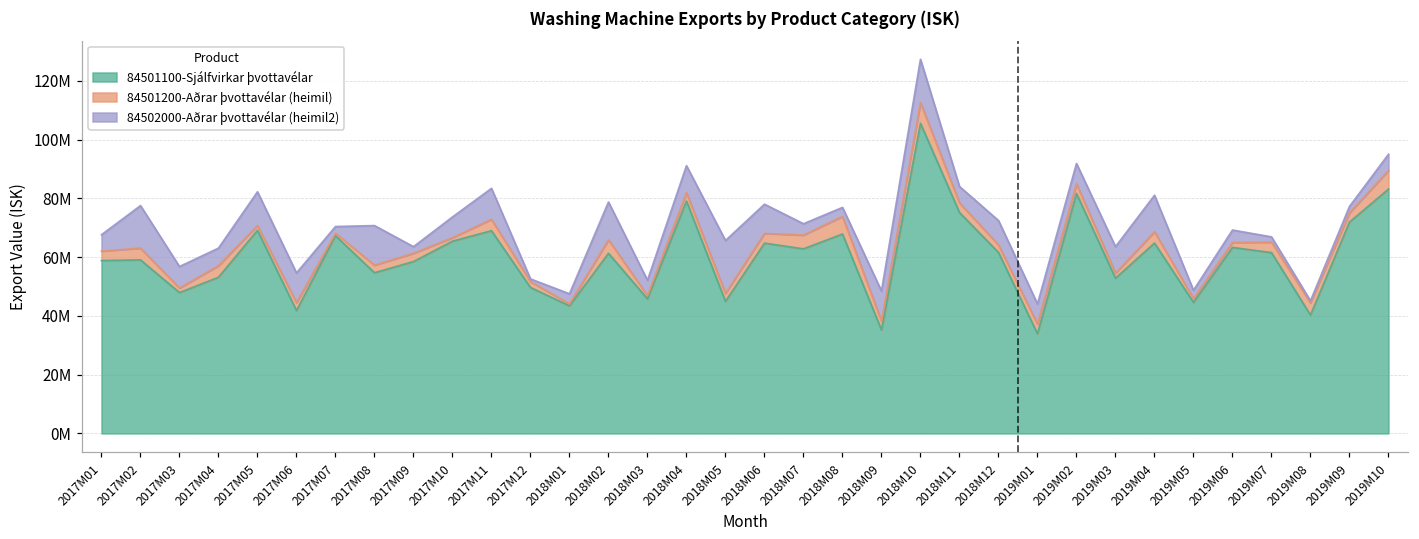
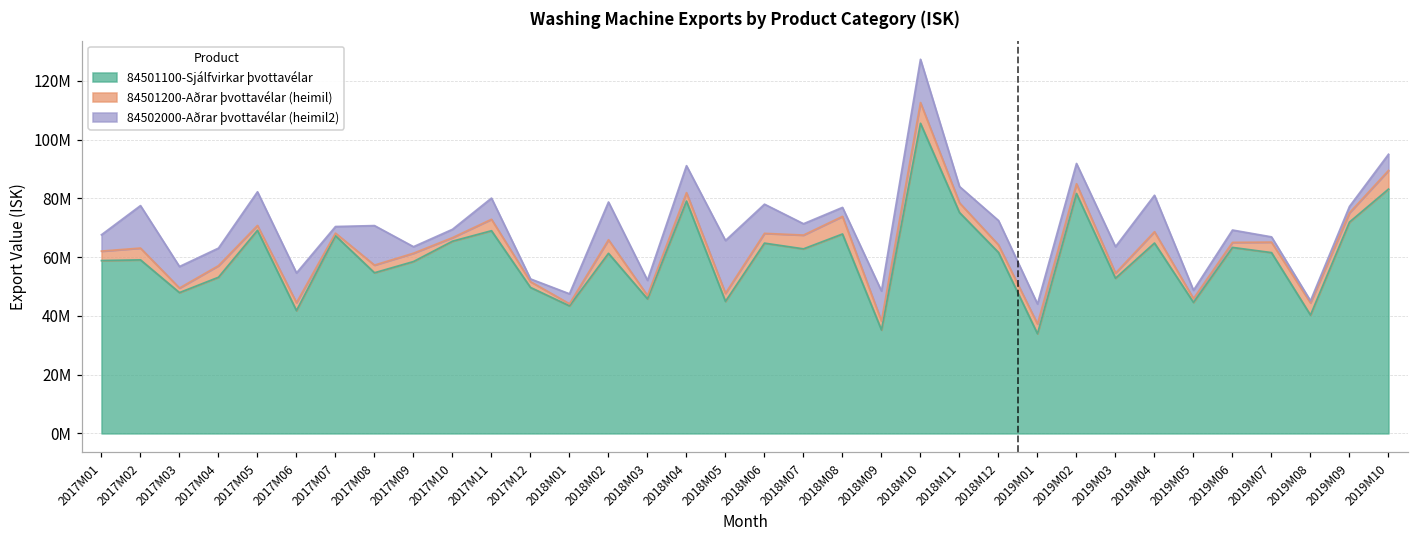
84502000-Aðrar þvottavélar (heimil2), 2017M10: 7000000 -> 3000000
84502000-Aðrar þvottavélar (heimil2), 2017M11: 11000000 -> 7000000
